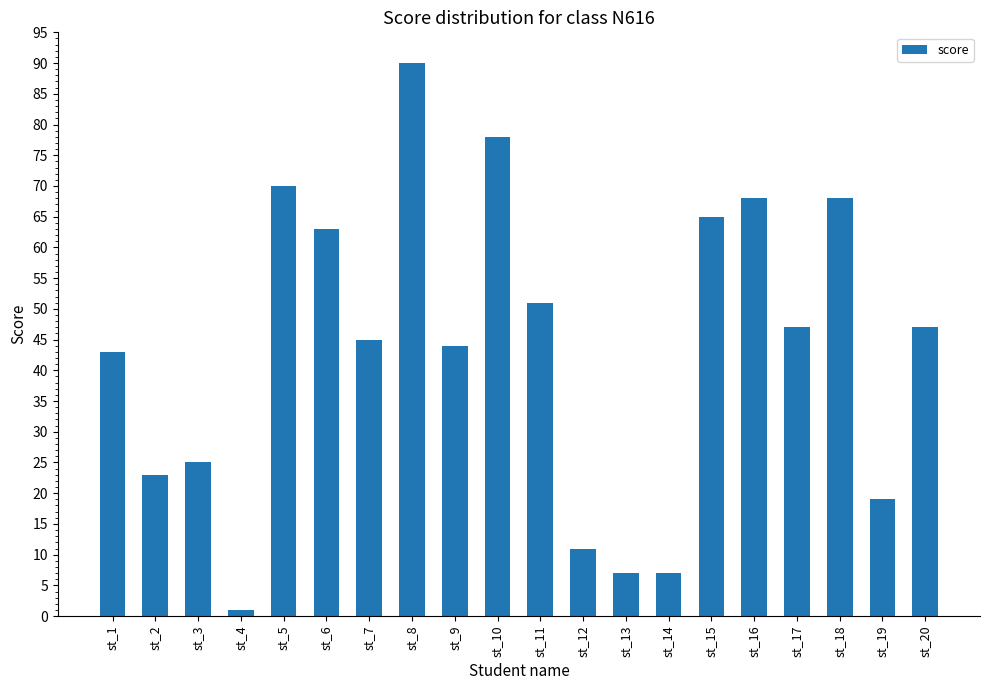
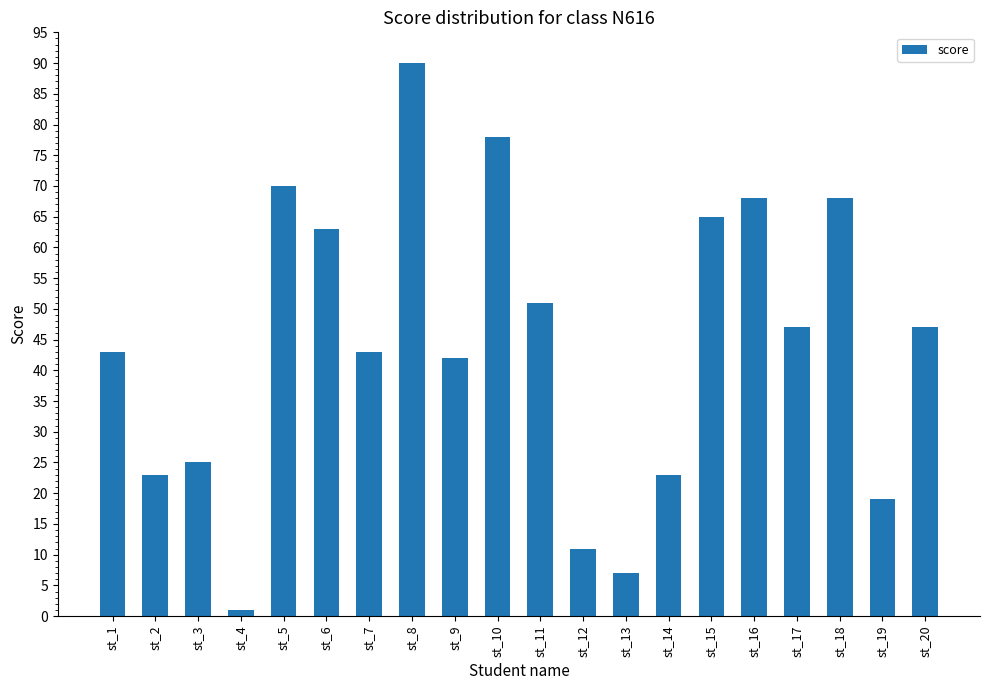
st_7: 45 -> 43
st_9: 44 -> 42
st_14: 7 -> 23
